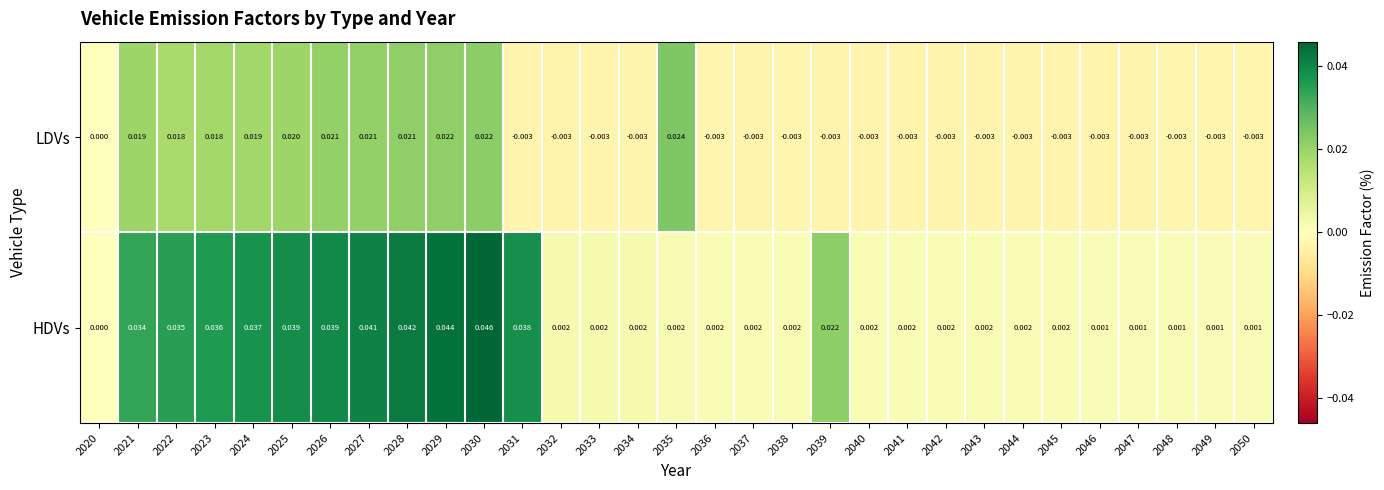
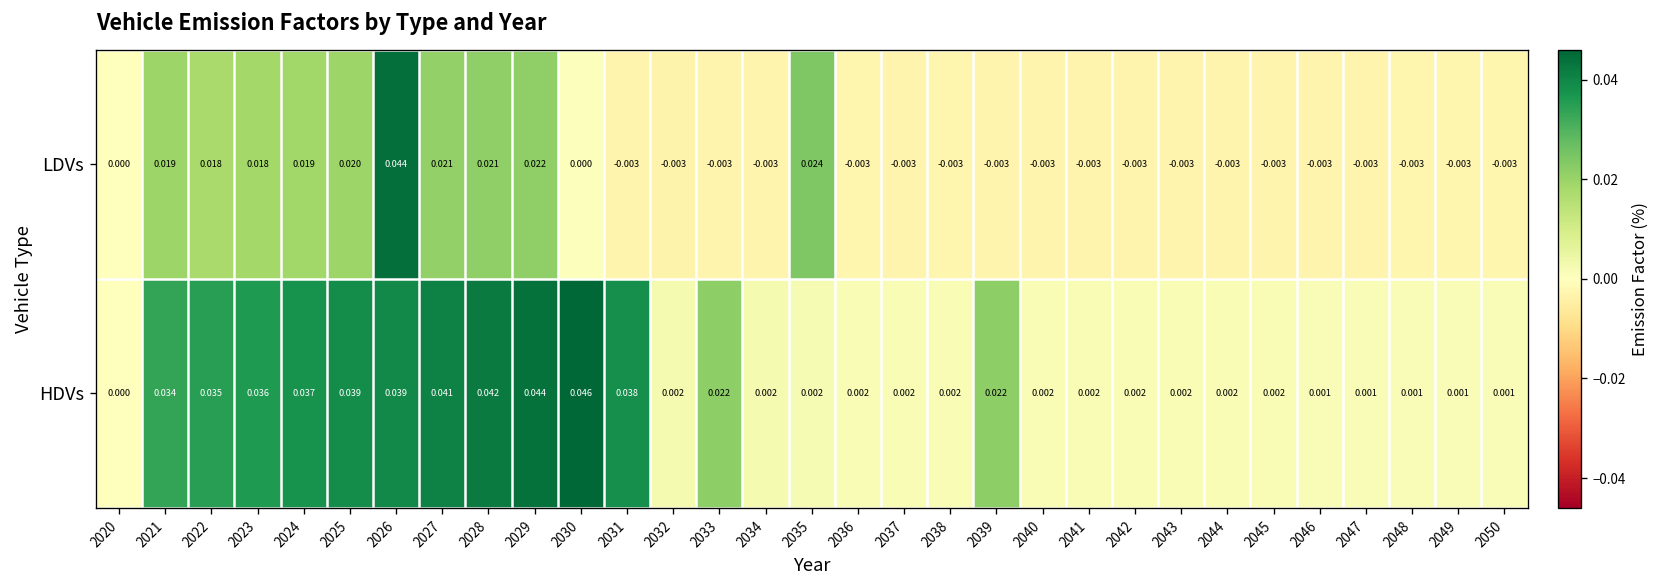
LDVs, 2026: 0.021 -> 0.044
LDVs, 2030: 0.022 -> 0.000
HDVs, 2033: 0.002 -> 0.022
